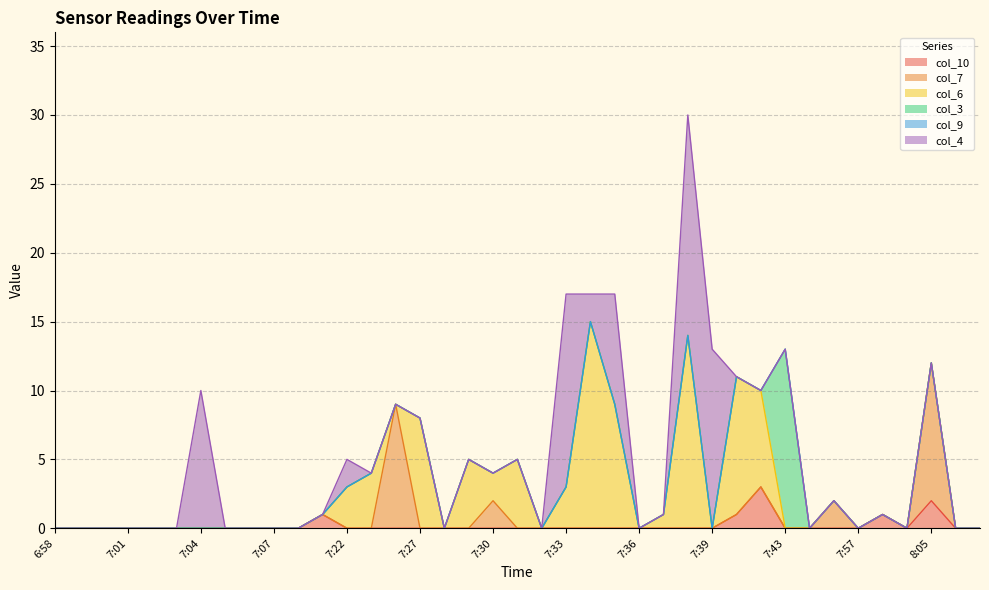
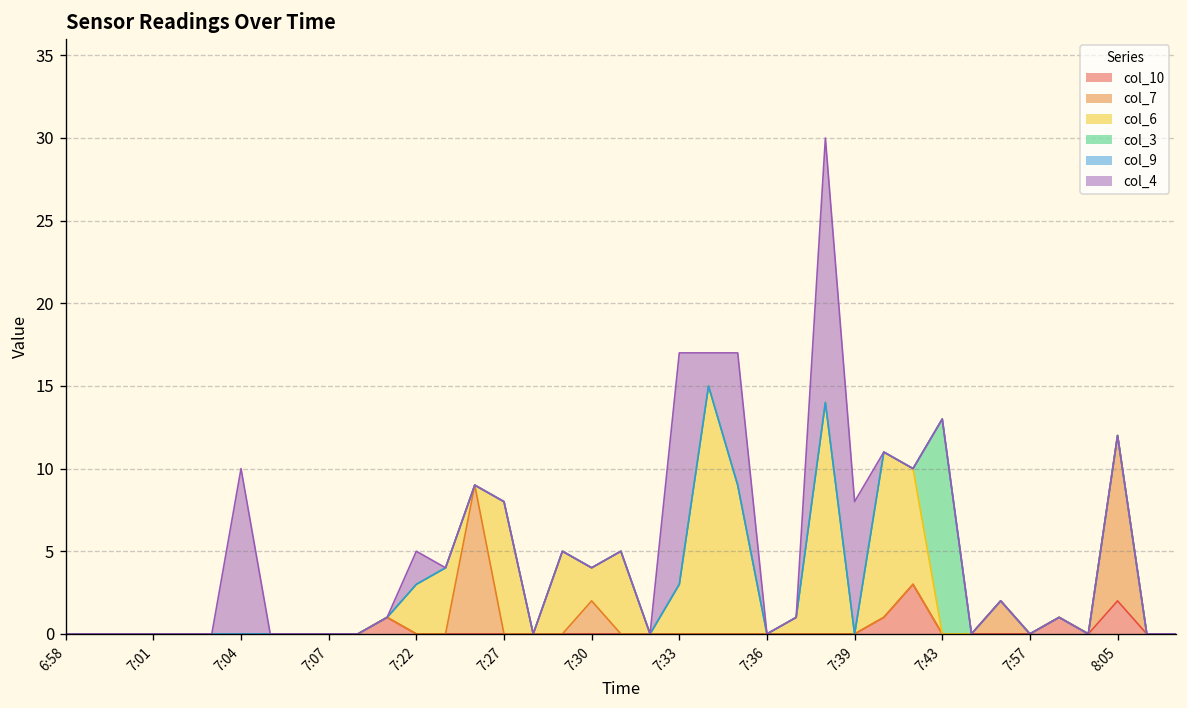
col_4, 7:39: 13 -> 8
